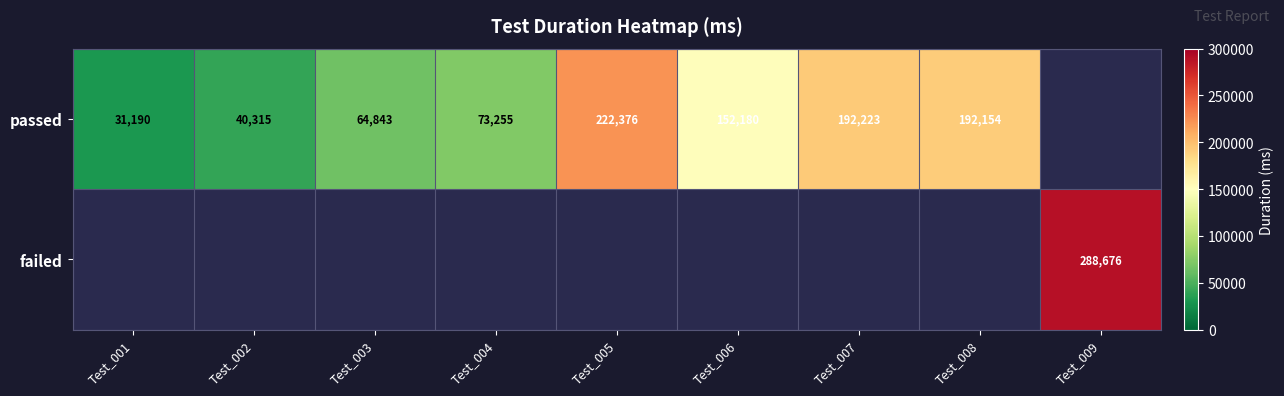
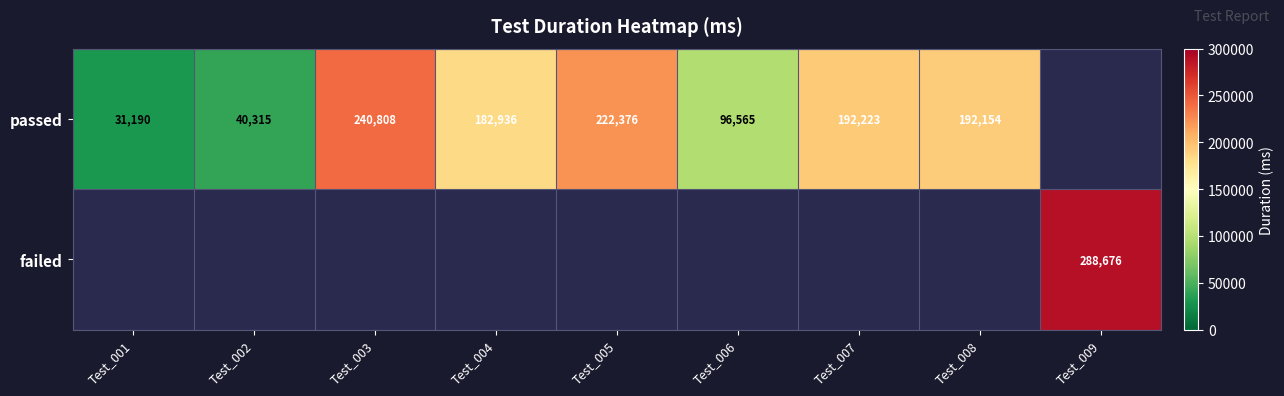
passed, Test_003: 64,843 -> 240,808
passed, Test_004: 73,255 -> 182,936
passed, Test_006: 152,180 -> 96,565
